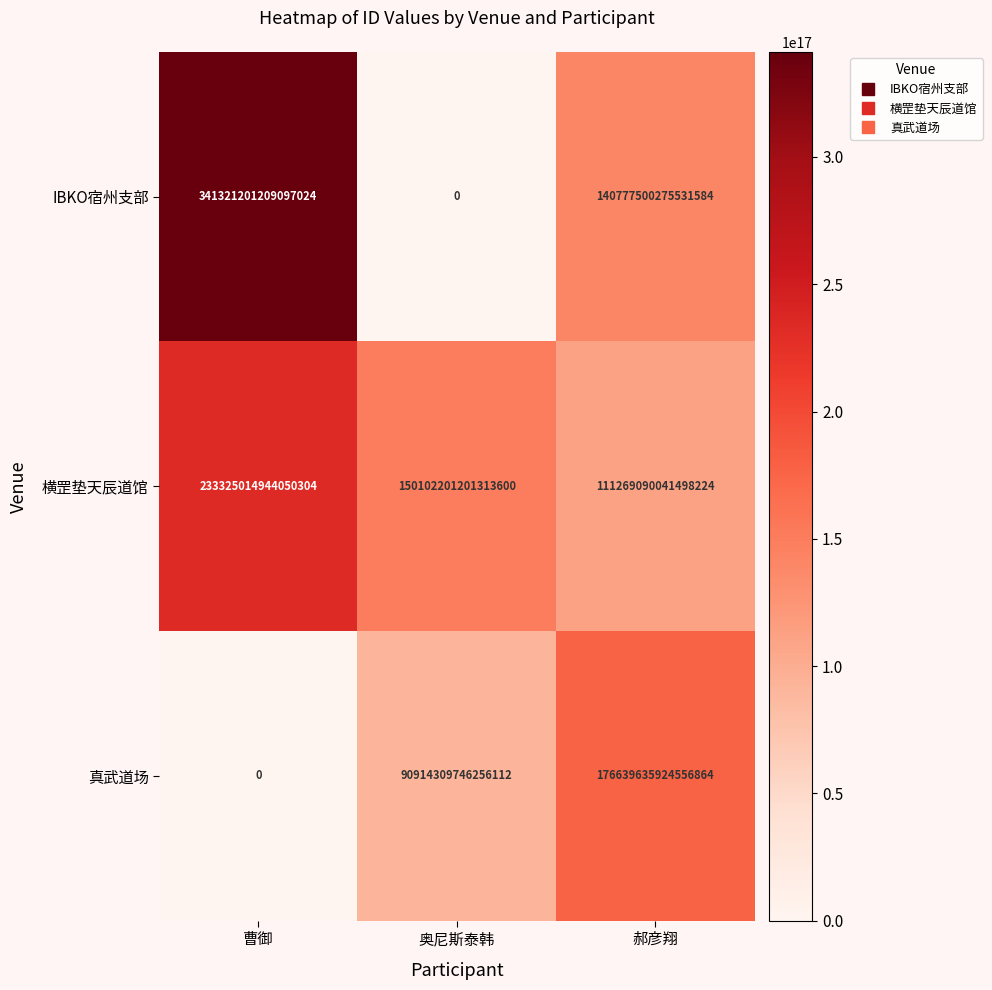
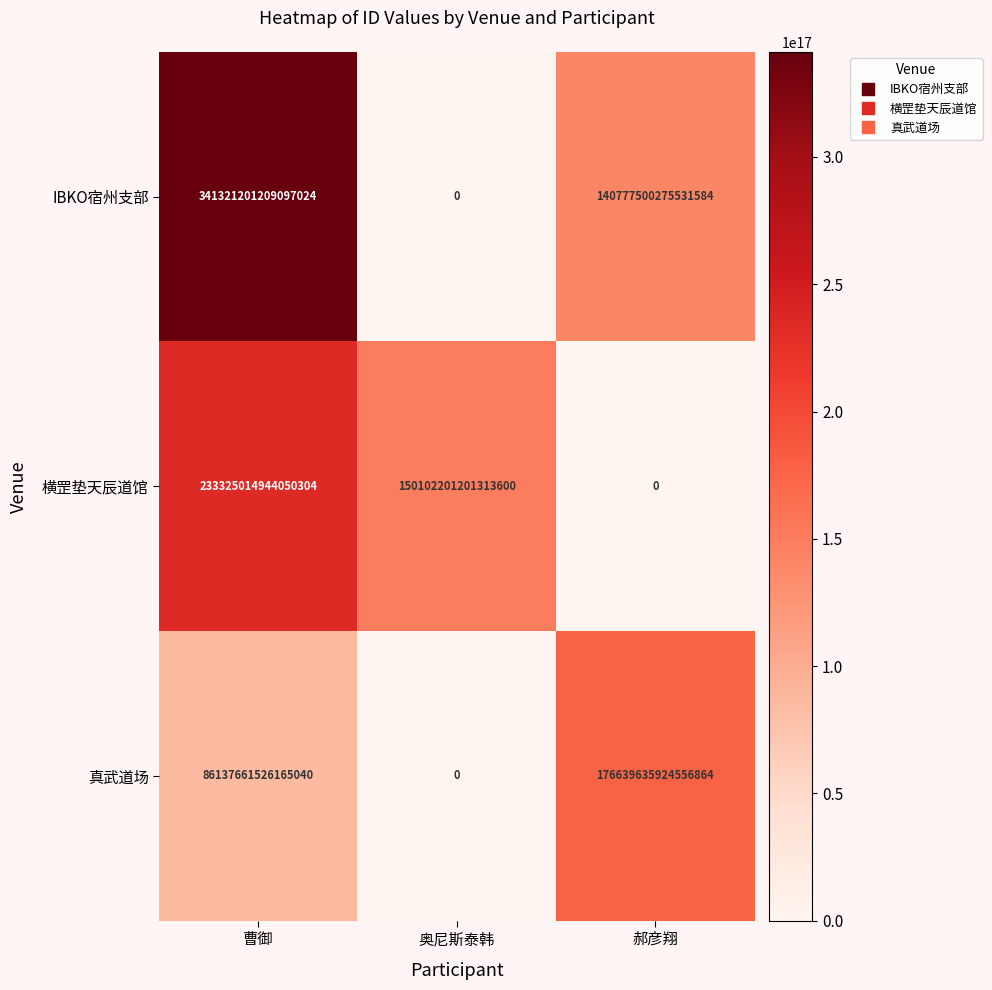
横罡垫天辰道馆, 郝彦翔: 111269090041498224 -> 0
真武道场, 曹御: 0 -> 86137661526165040
真武道场, 奥尼斯泰韩: 90914309746256112 -> 0
